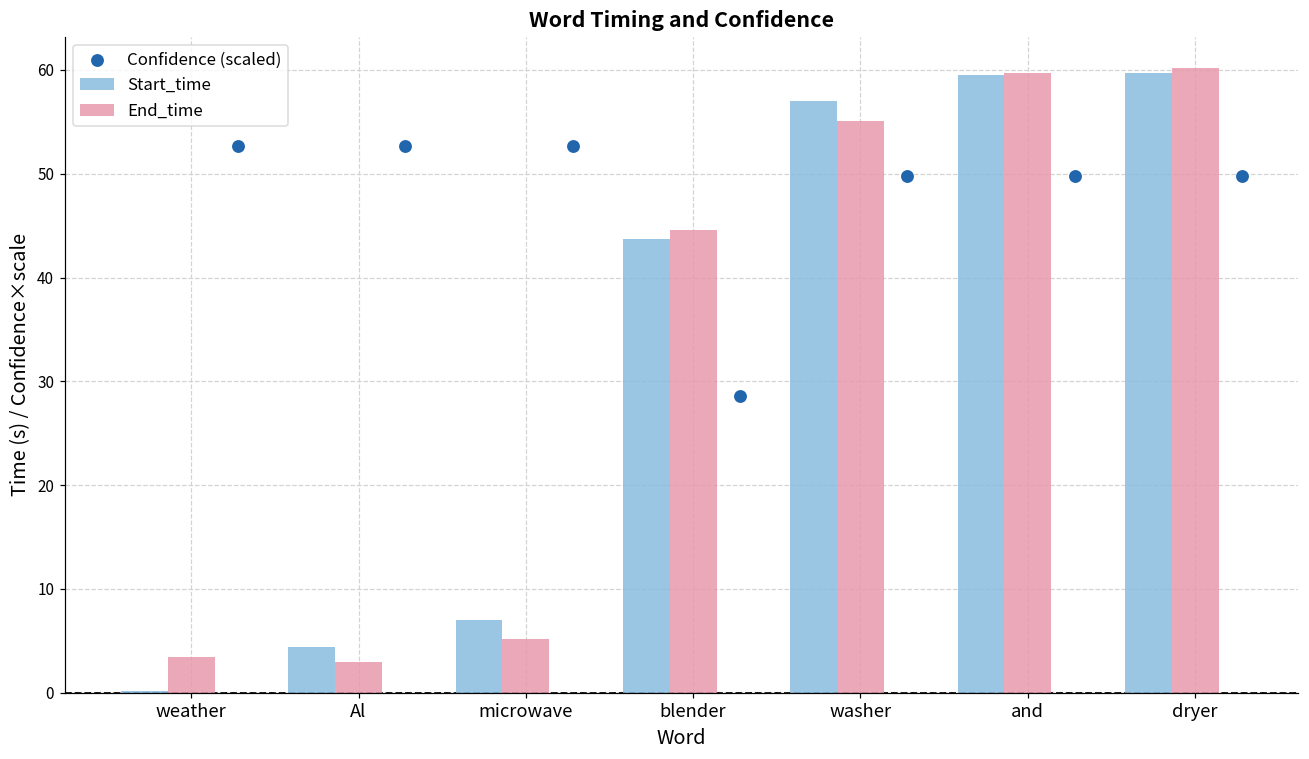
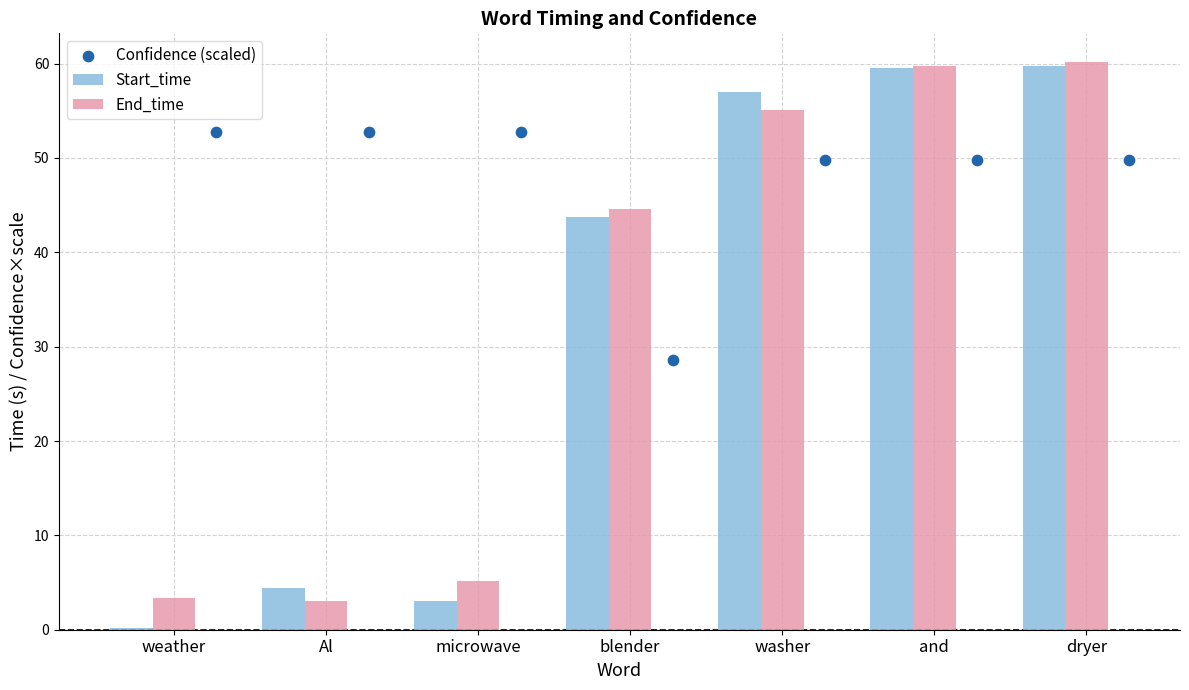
Start_time, microwave: 7 -> 3
